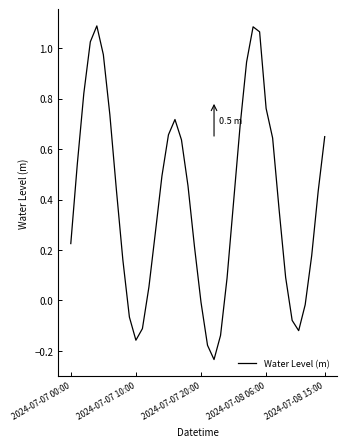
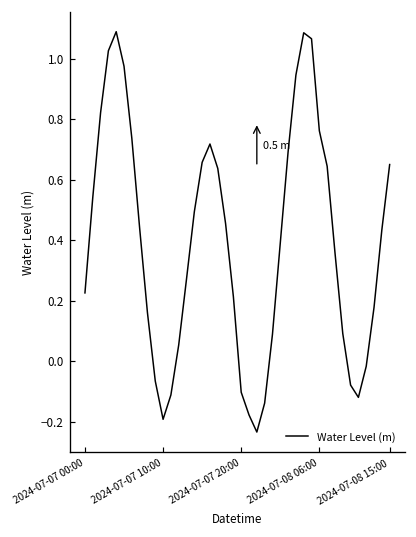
2024-07-07 10:00: -0.16 -> -0.19
2024-07-07 20:00: -0.01 -> -0.10
